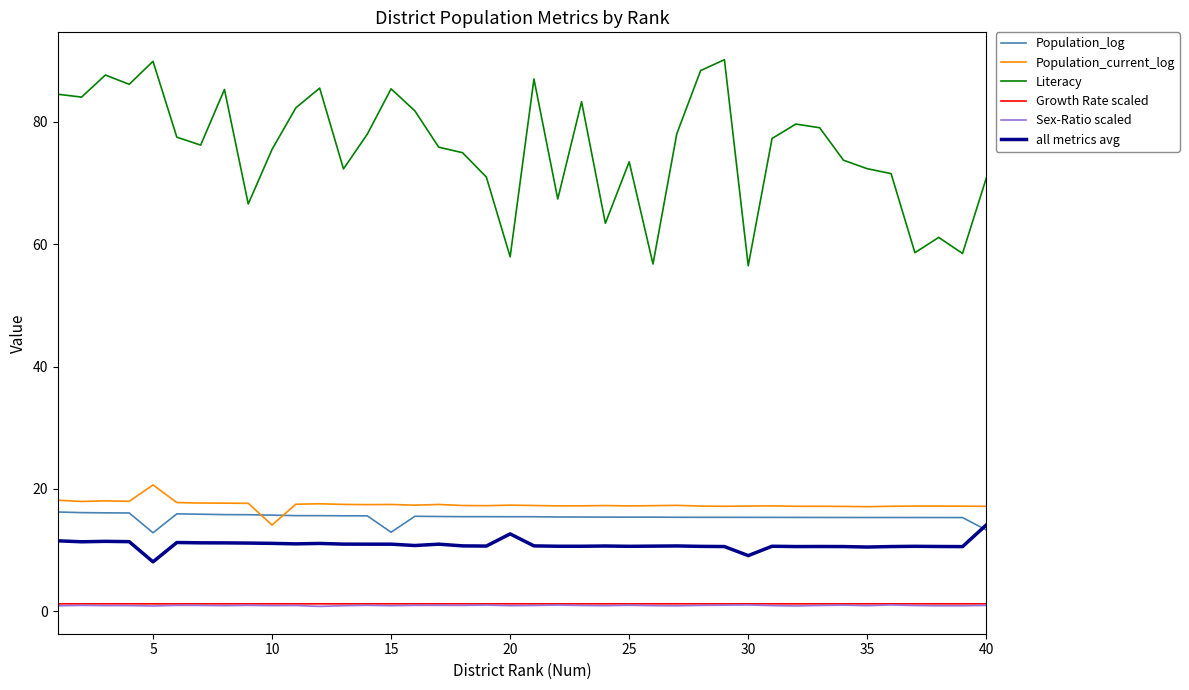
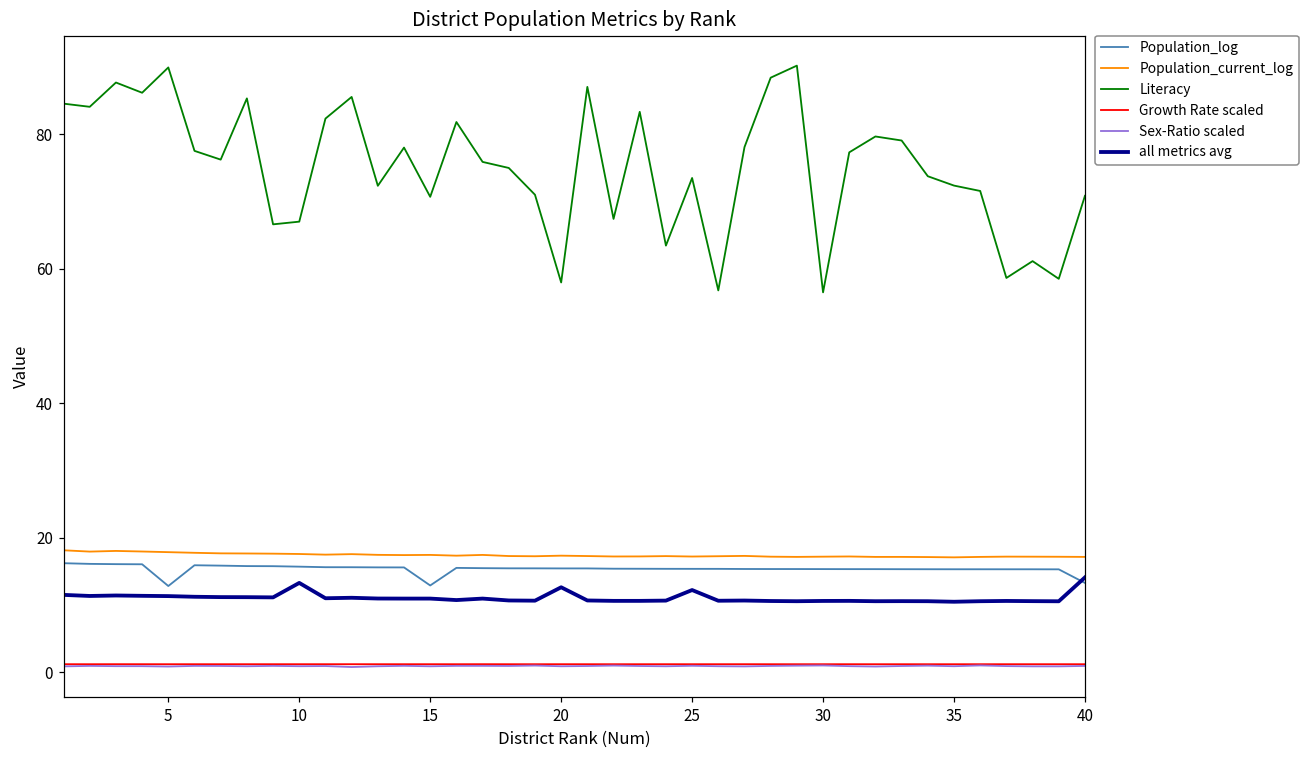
Population_current_log, 5: 21 -> 18
all metrics avg, 5: 8 -> 11
Population_current_log, 10: 14 -> 18
Literacy, 10: 76 -> 67
all metrics avg, 10: 11 -> 13
Literacy, 15: 85 -> 71
all metrics avg, 25: 11 -> 12
all metrics avg, 30: 9 -> 11
